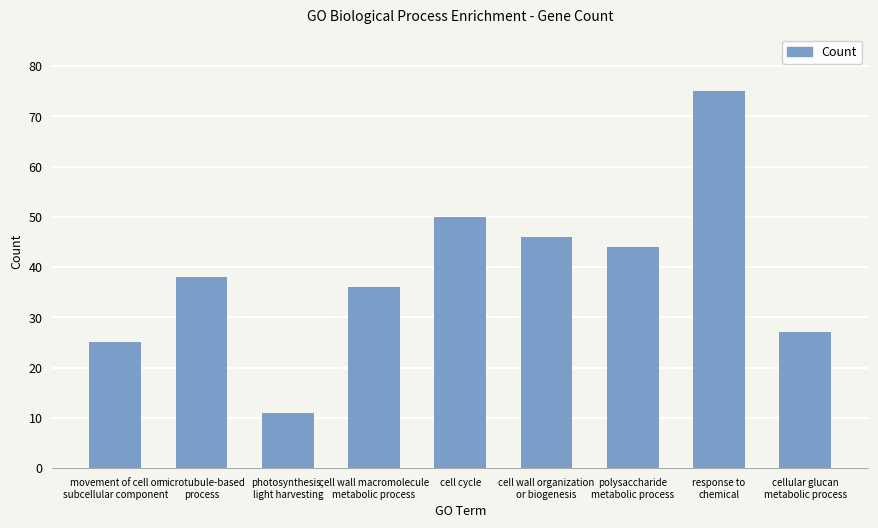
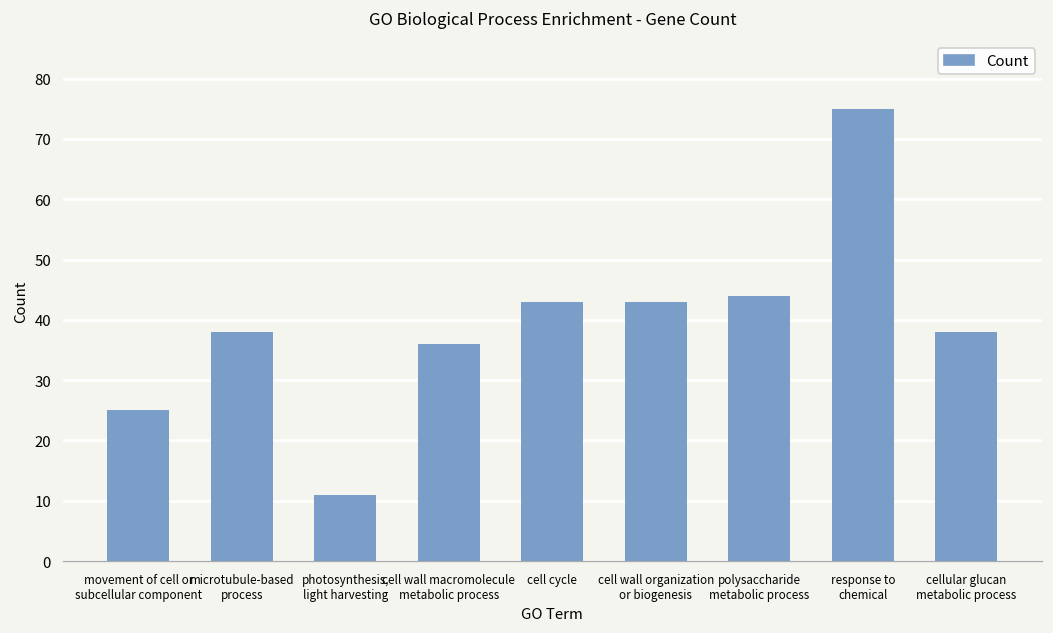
cell cycle: 50 -> 43
cell wall organization or biogenesis: 46 -> 43
cellular glucan metabolic process: 27 -> 38
